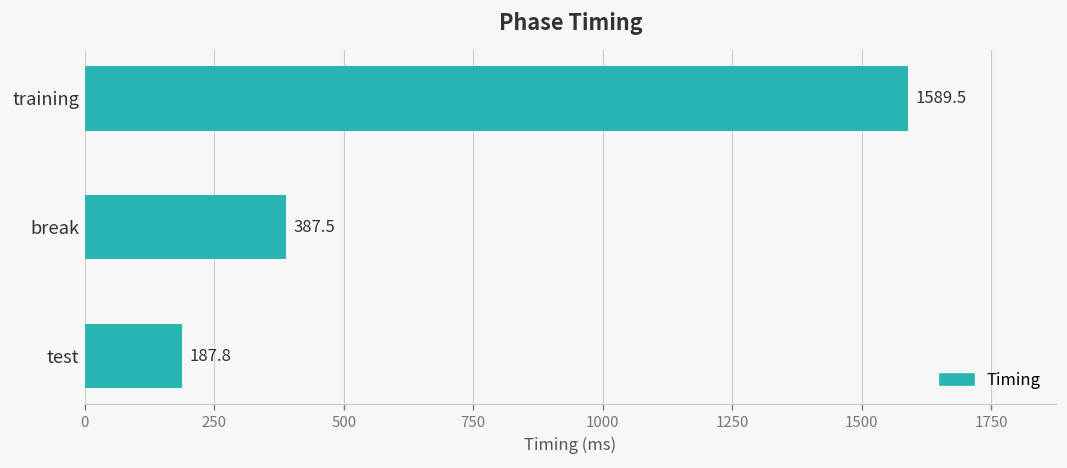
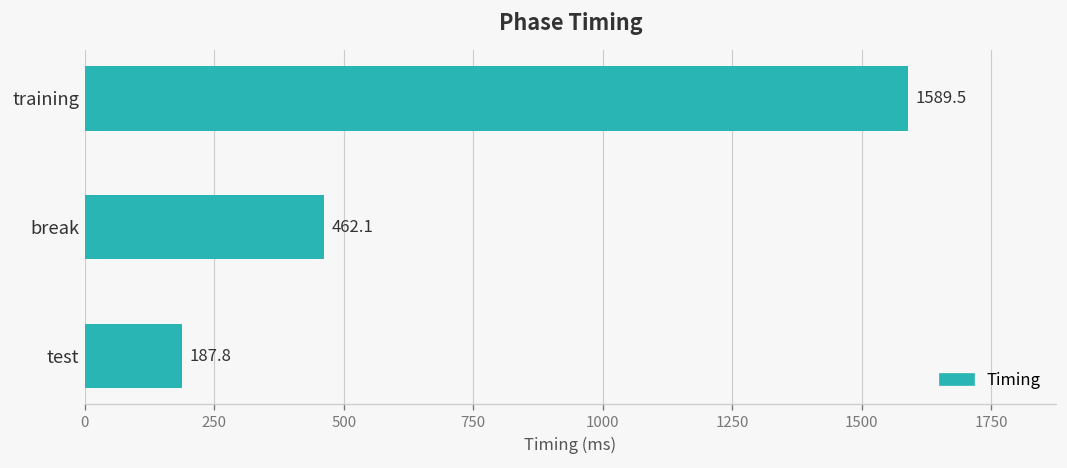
break: 387.5 -> 462.1
